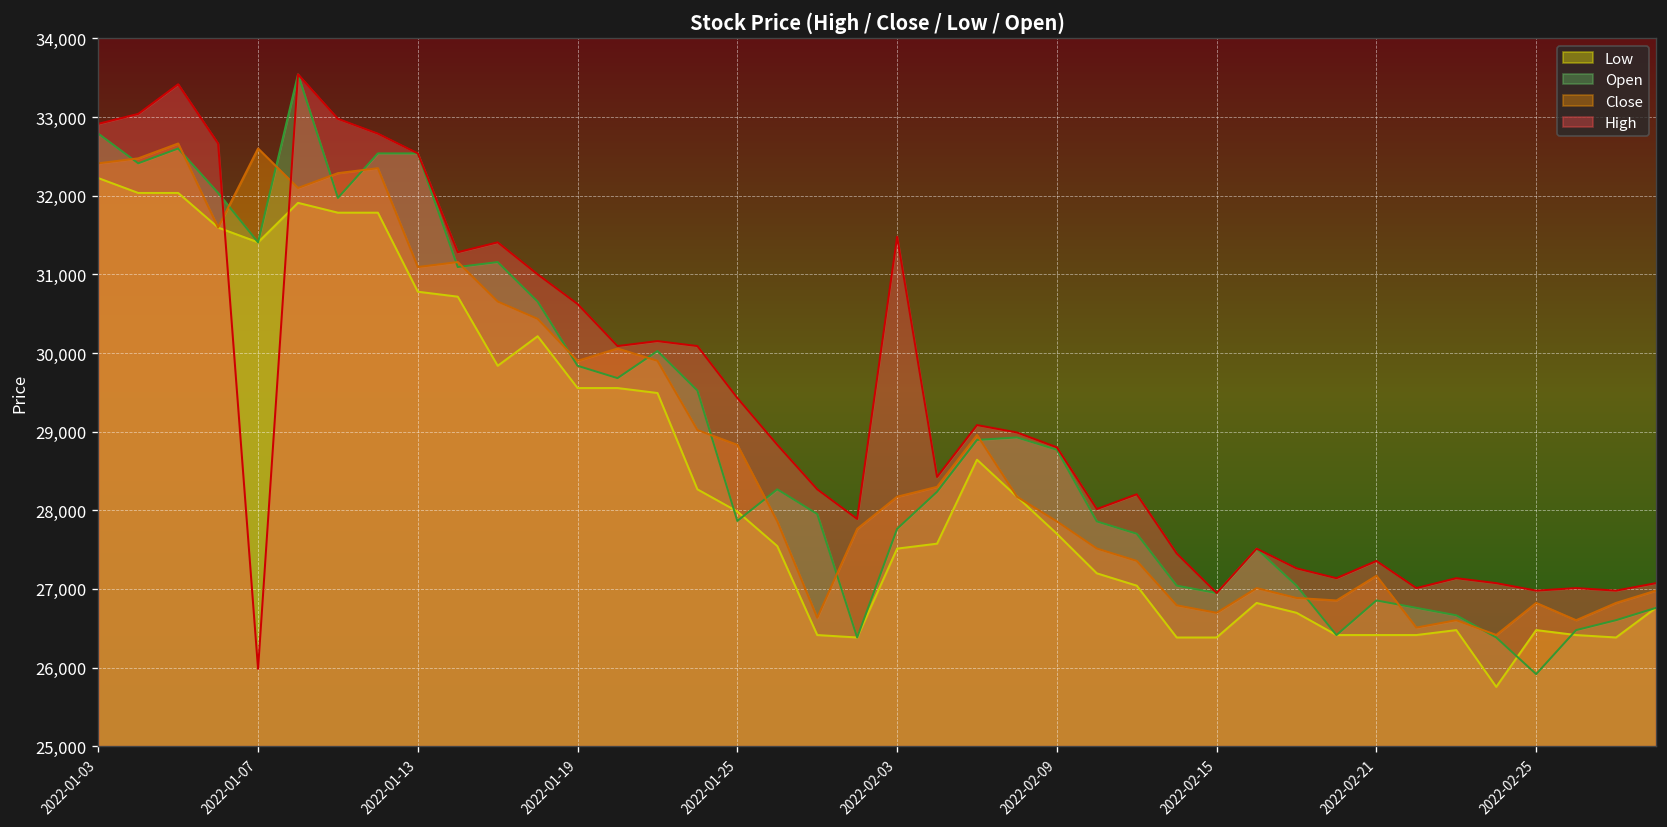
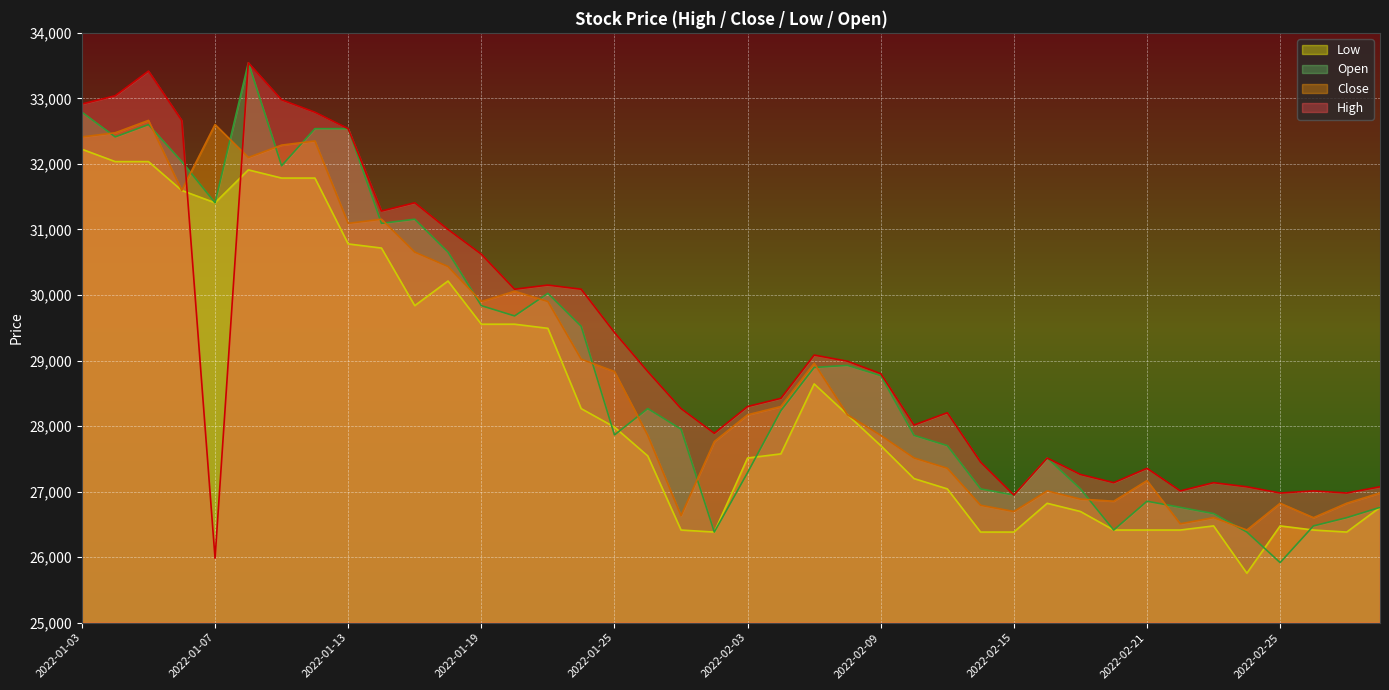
Open, 2022-02-03: 27,800 -> 27,300
High, 2022-02-03: 31,500 -> 28,300
